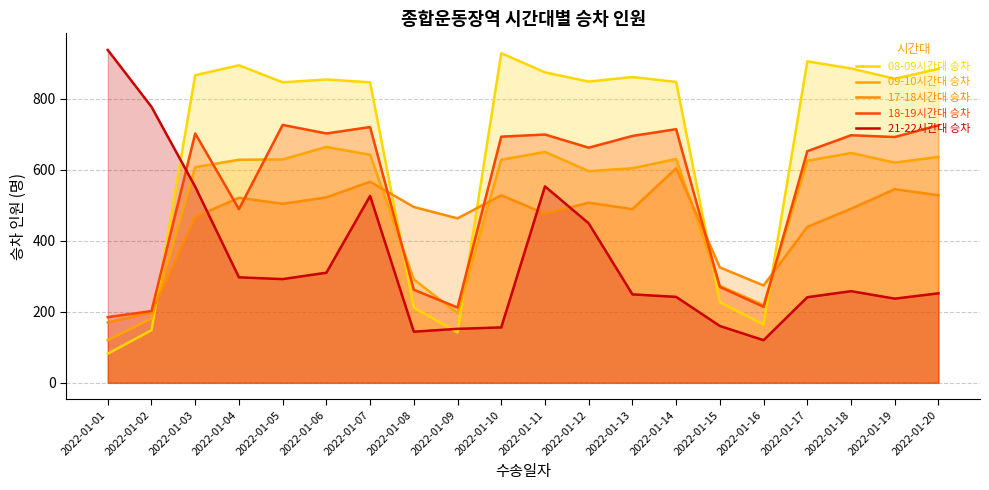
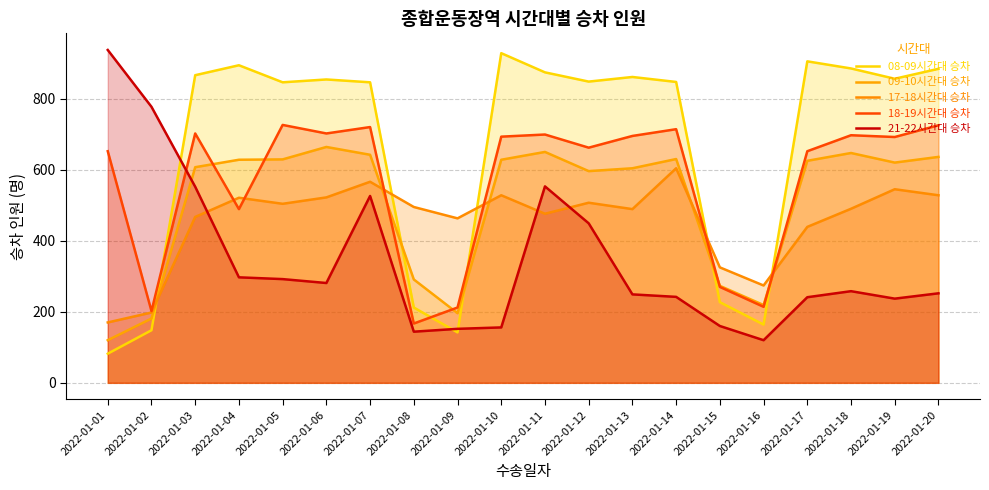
18-19시간대 승차, 2022-01-01: 190 -> 650
21-22시간대 승차, 2022-01-06: 310 -> 280
18-19시간대 승차, 2022-01-08: 260 -> 170
